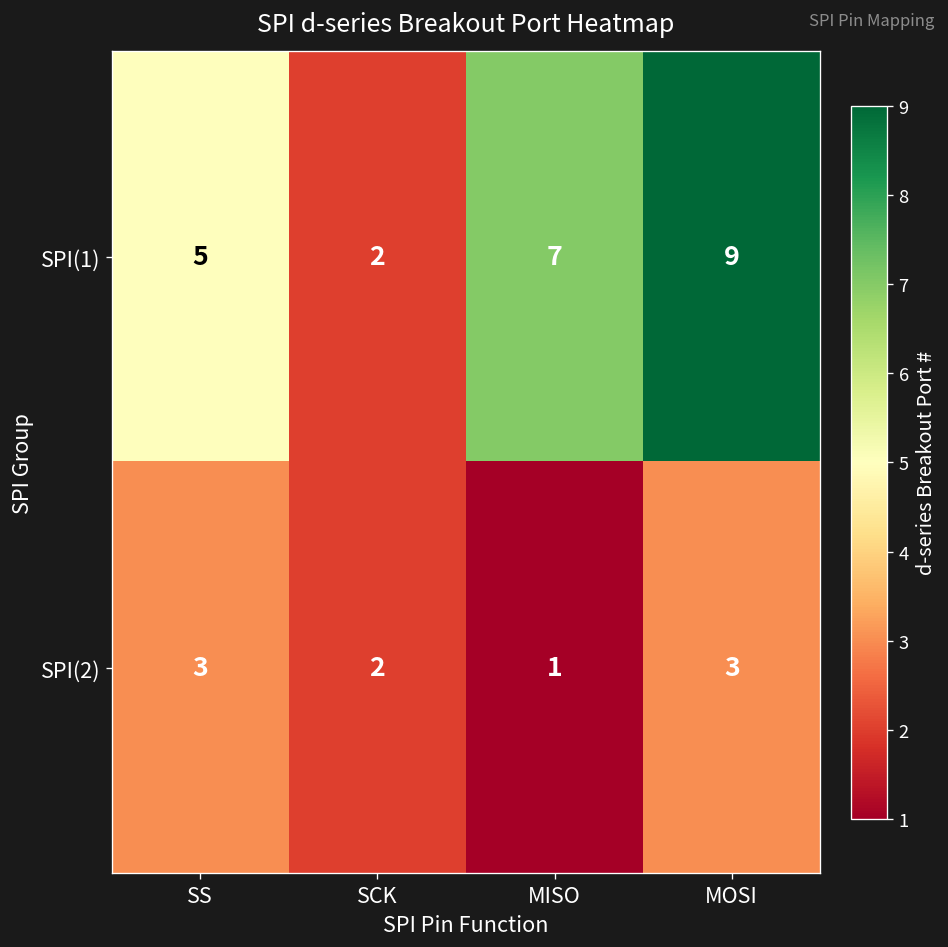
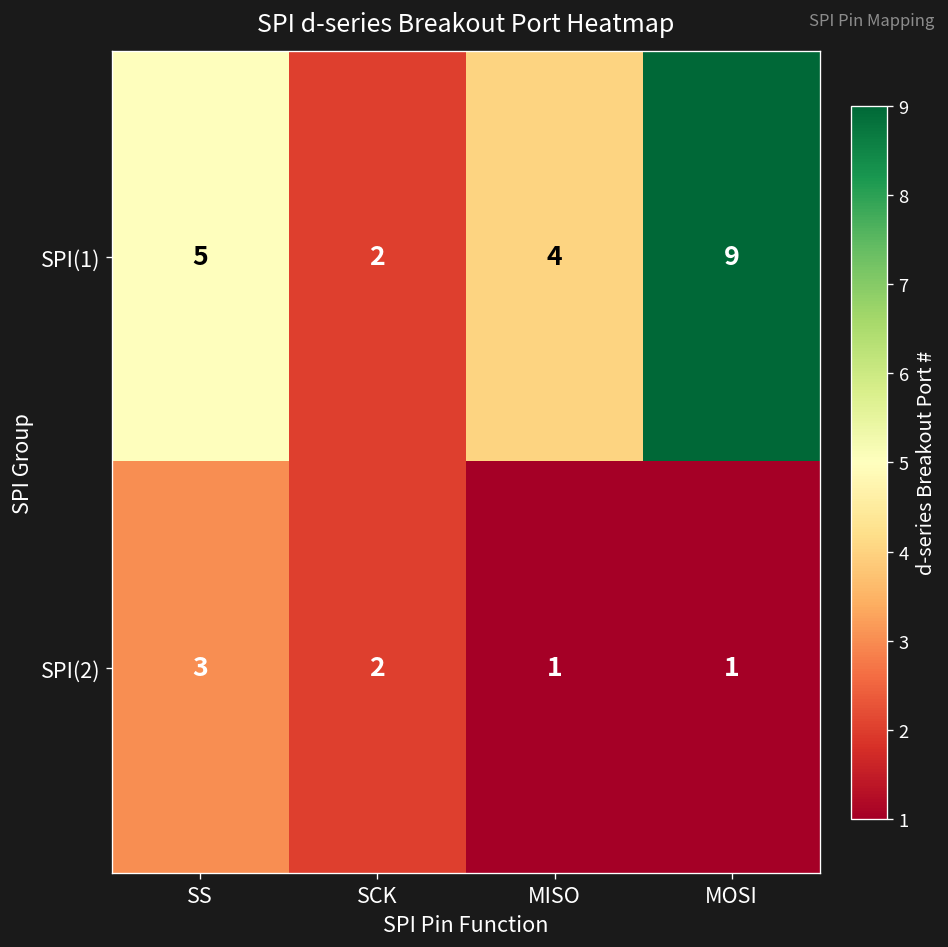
SPI(1), MISO: 7 -> 4
SPI(2), MOSI: 3 -> 1
